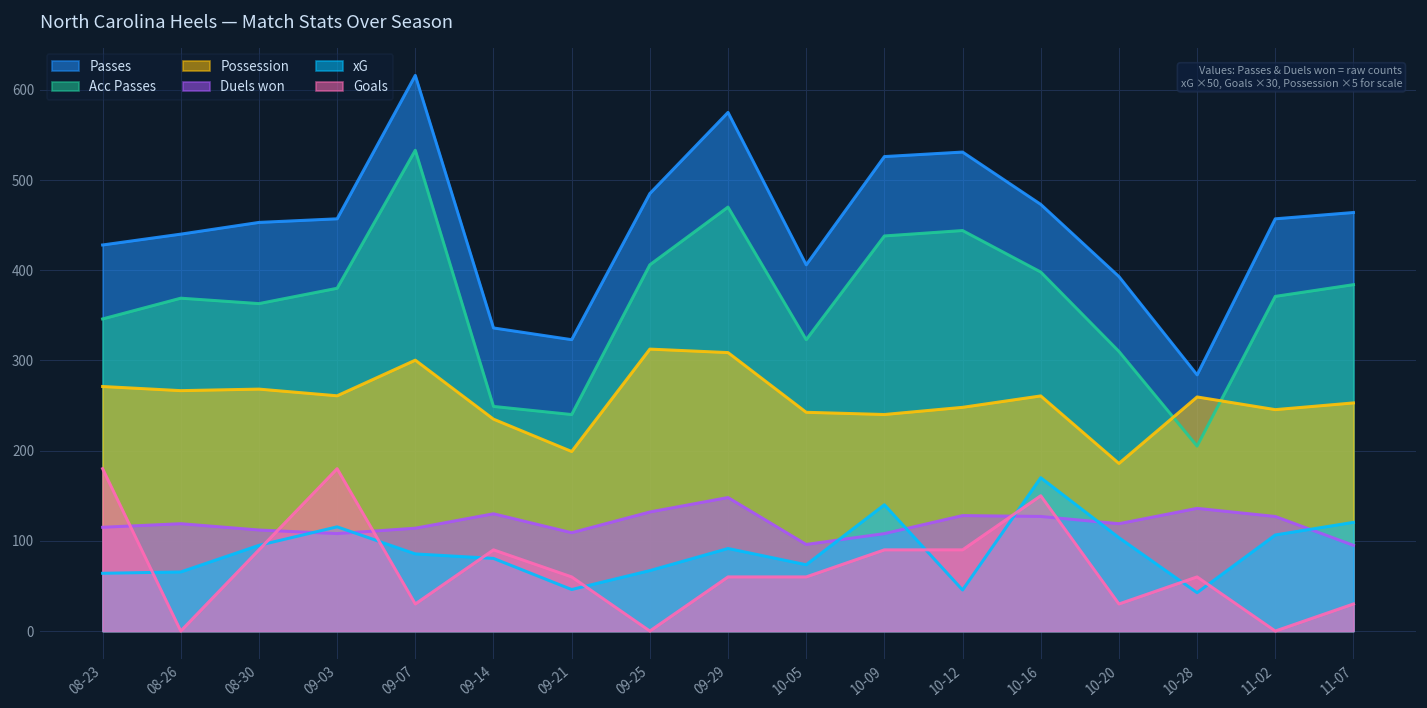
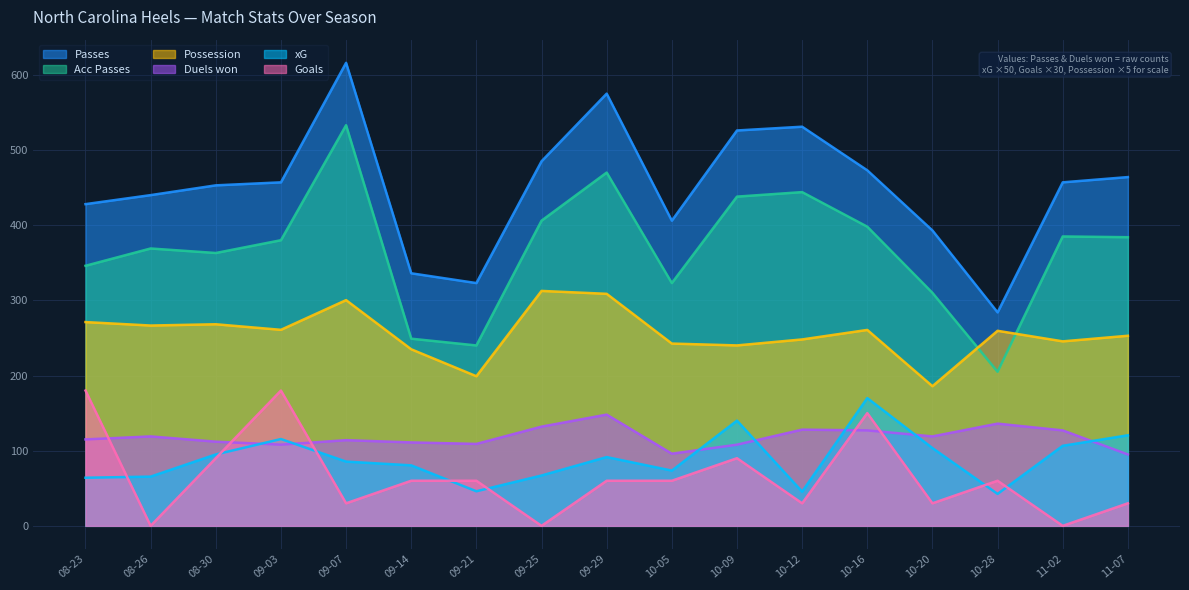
Duels won, 09-14: 130 -> 110
Goals, 09-14: 90 -> 60
Goals, 10-12: 90 -> 30
Acc Passes, 11-02: 370 -> 390
